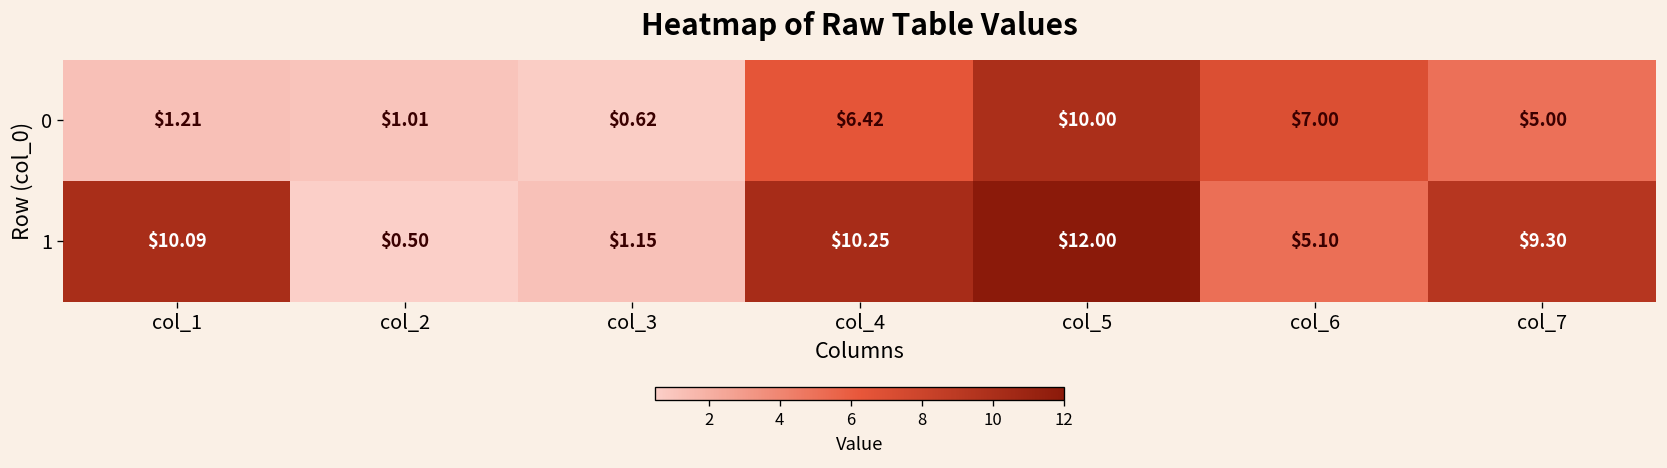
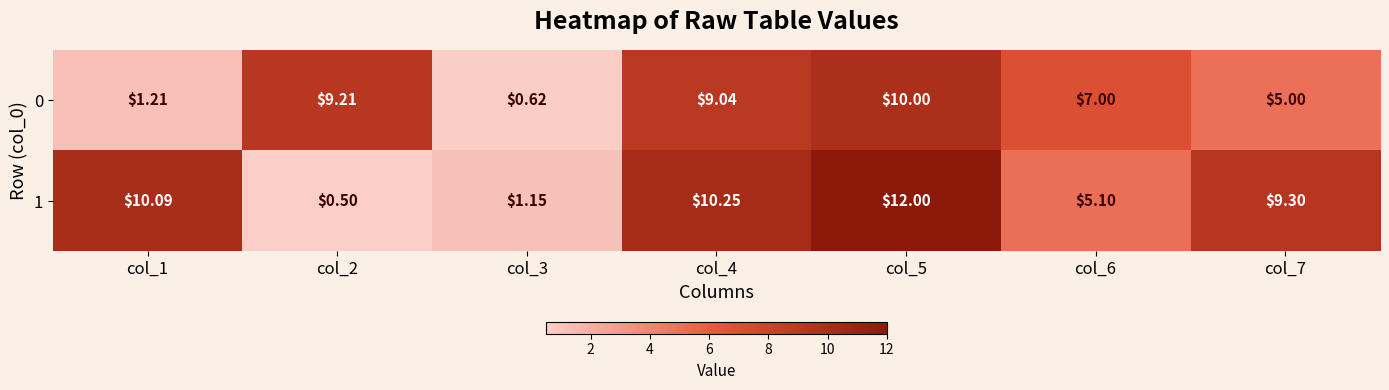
0, col_2: $1.01 -> $9.21
0, col_4: $6.42 -> $9.04
